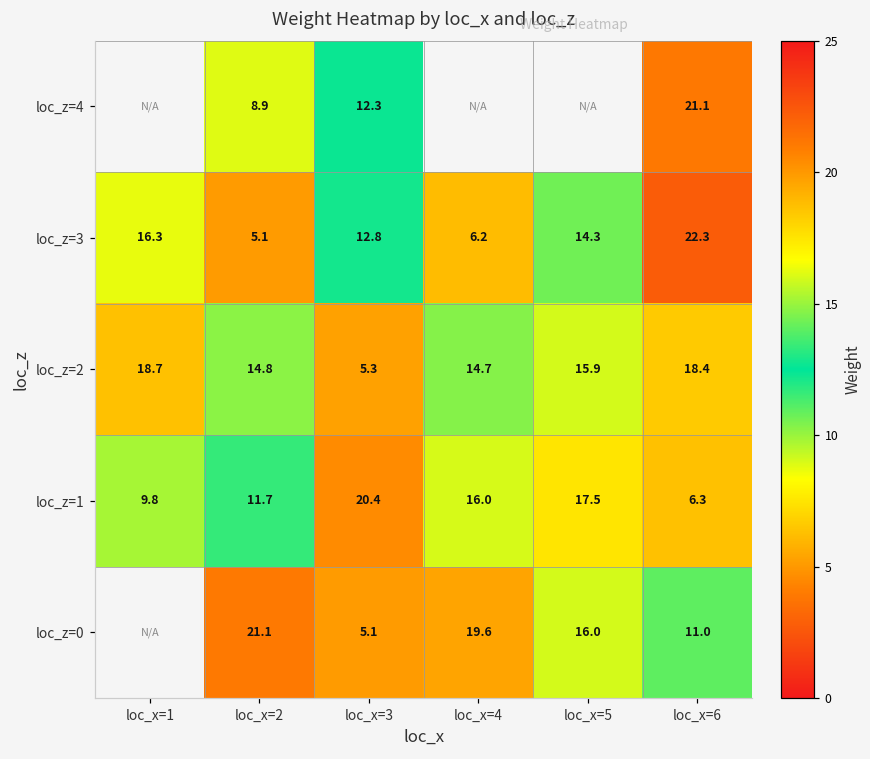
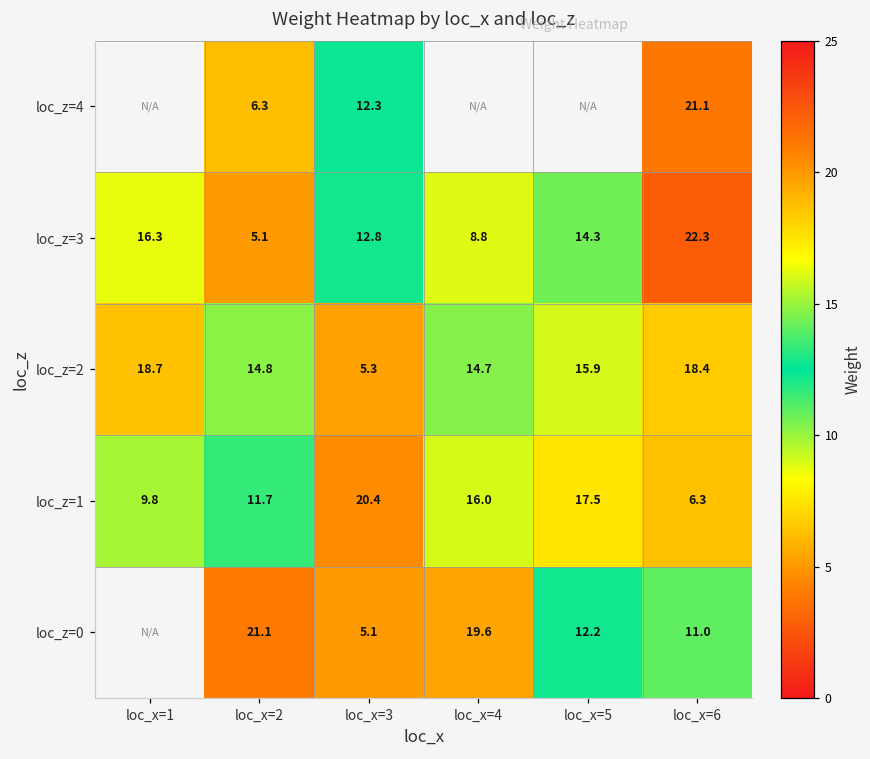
loc_z=4, loc_x=2: 8.9 -> 6.3
loc_z=3, loc_x=4: 6.2 -> 8.8
loc_z=0, loc_x=5: 16.0 -> 12.2
